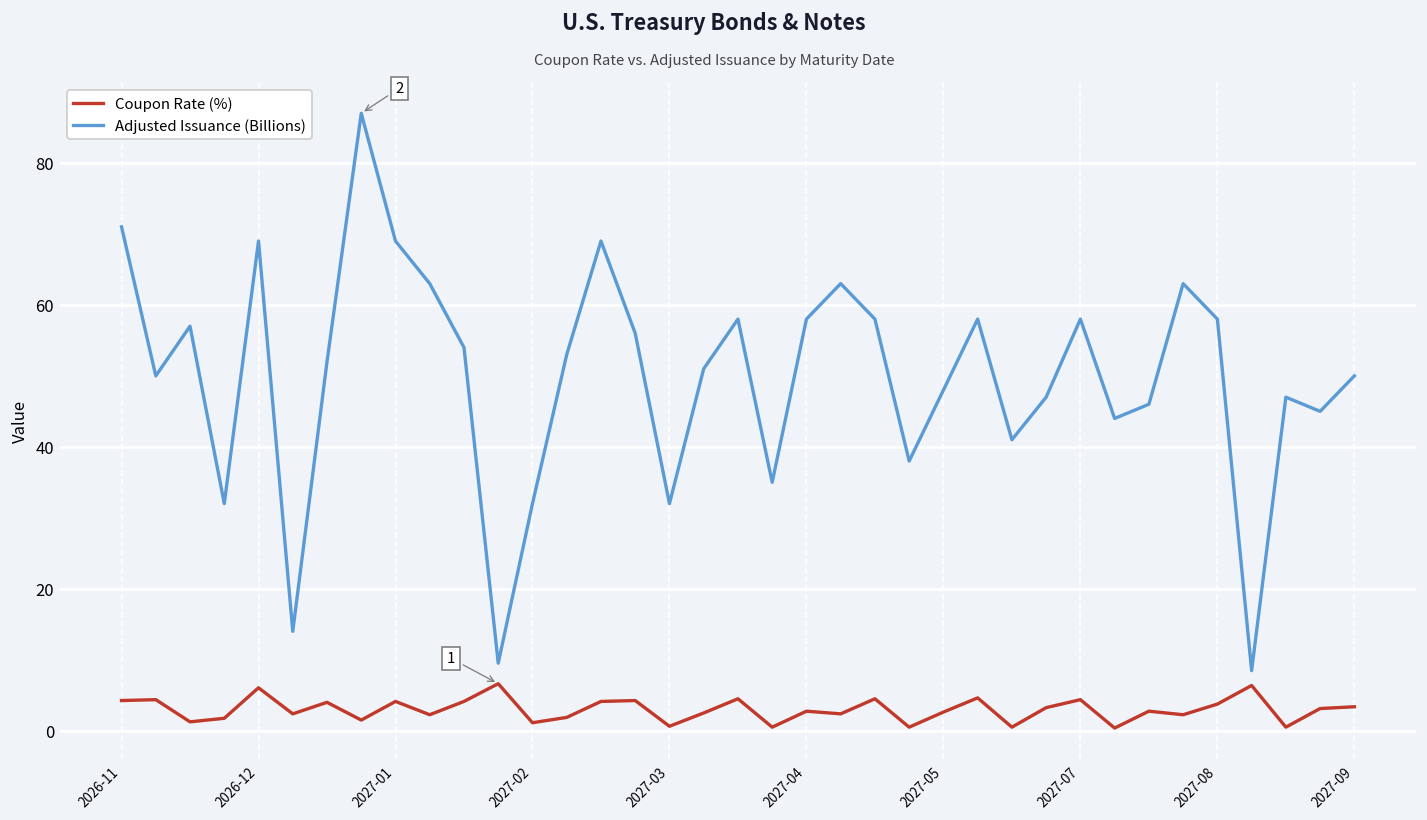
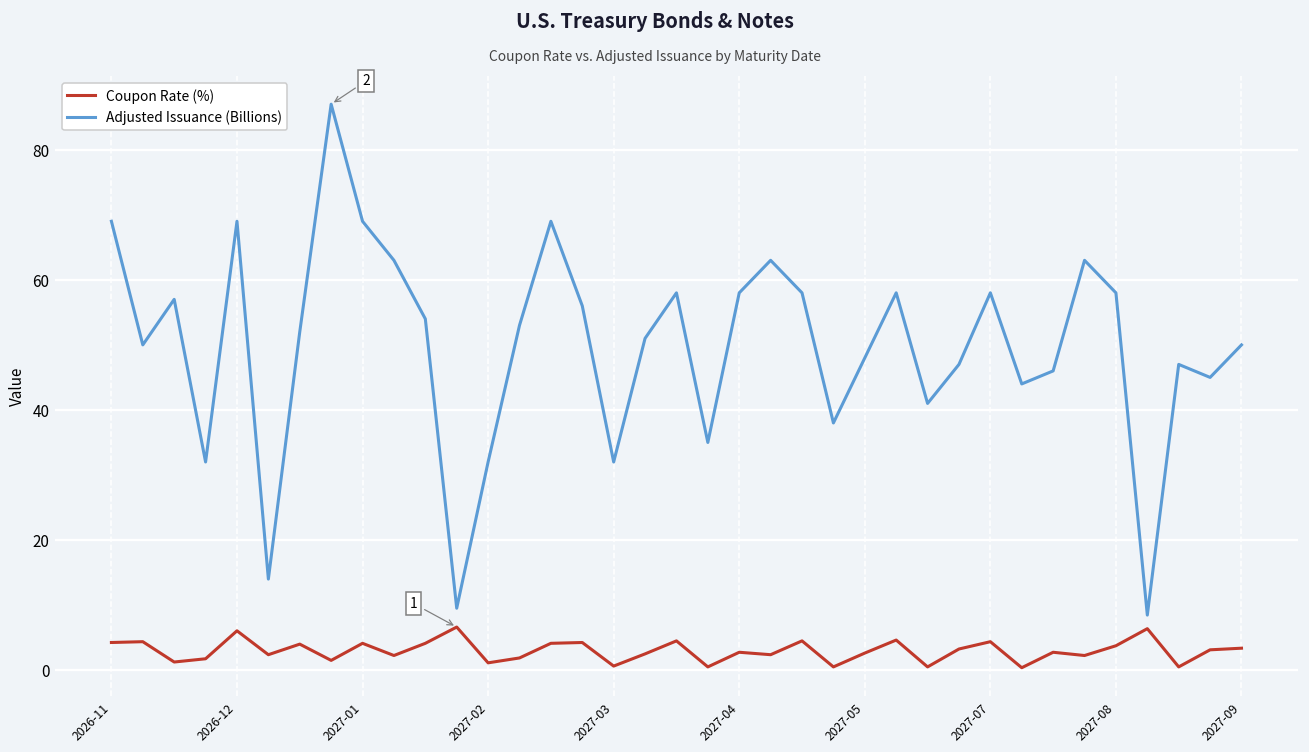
Adjusted Issuance (Billions), 2026-11: 71 -> 69
